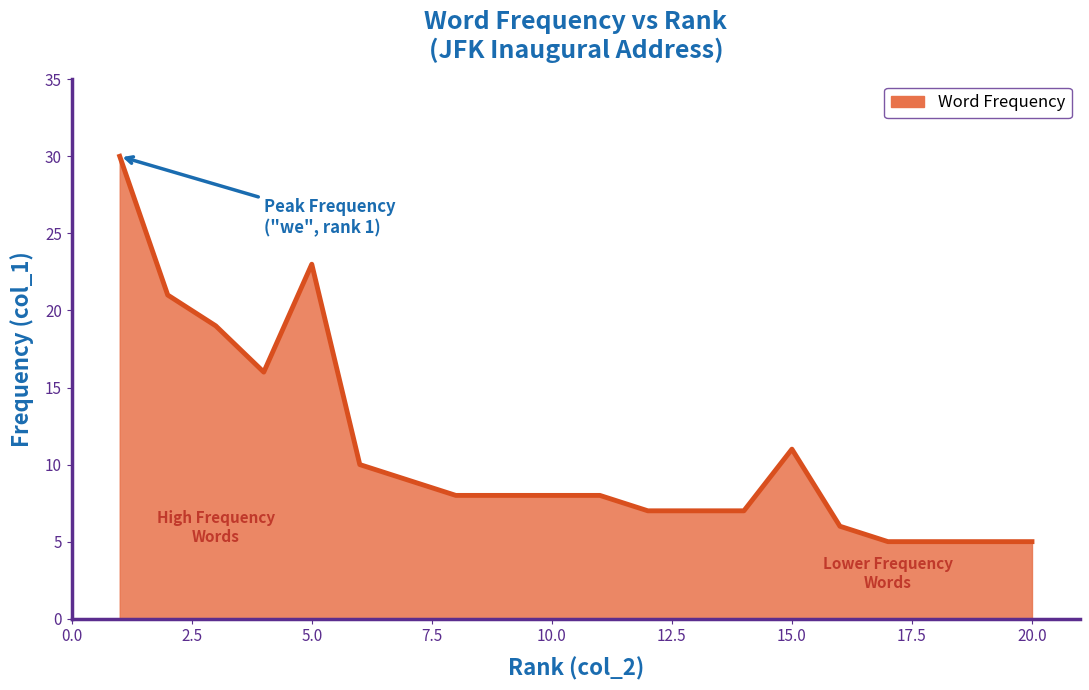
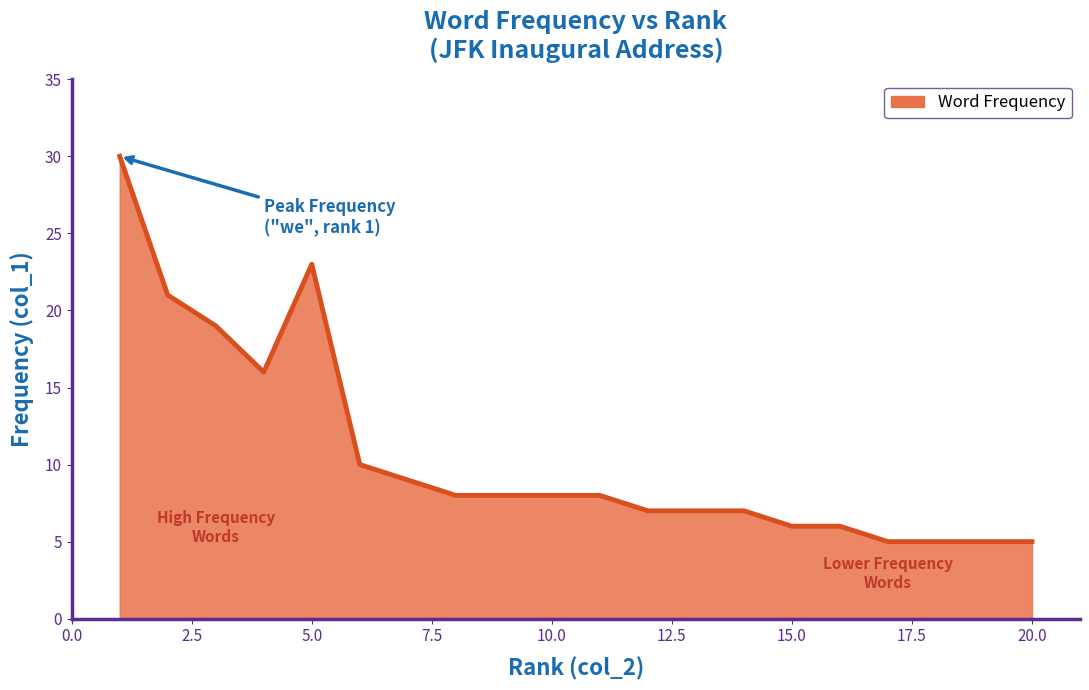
15.0: 11 -> 6
